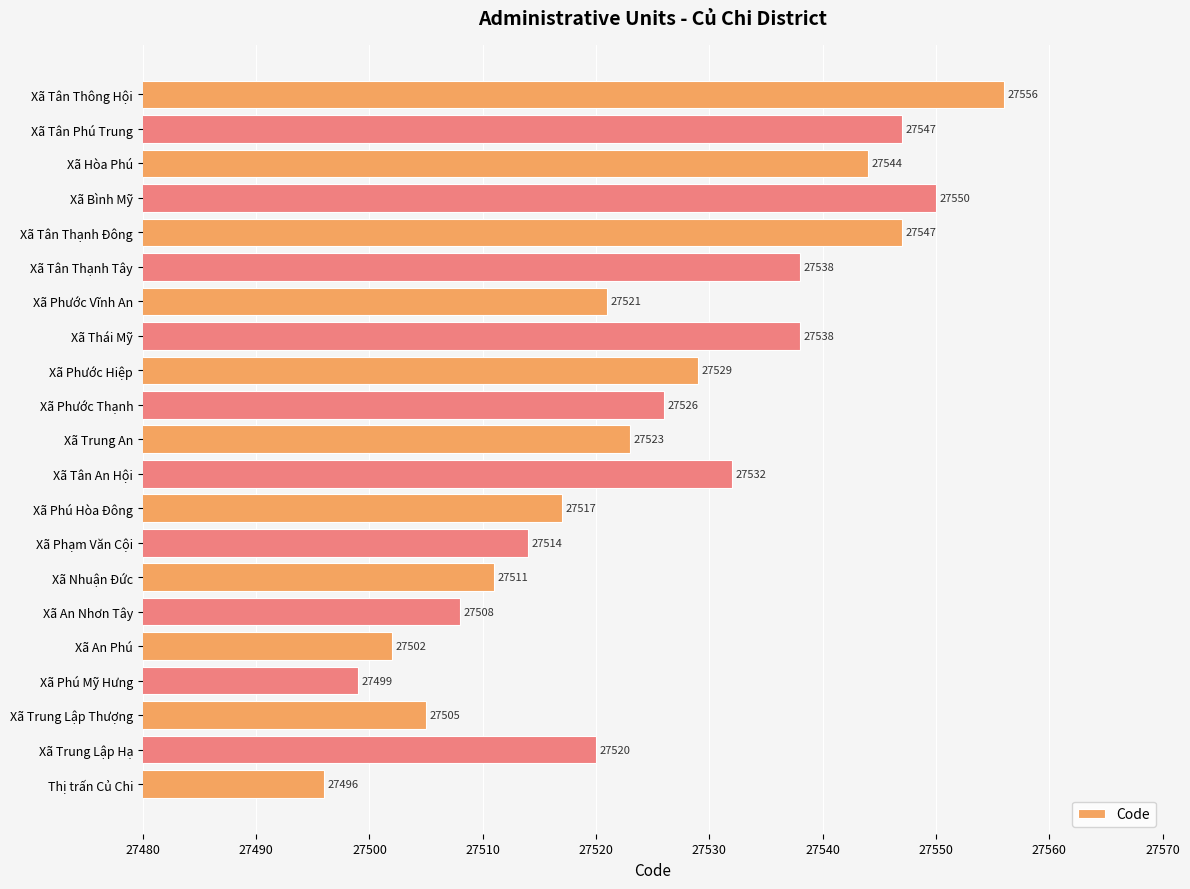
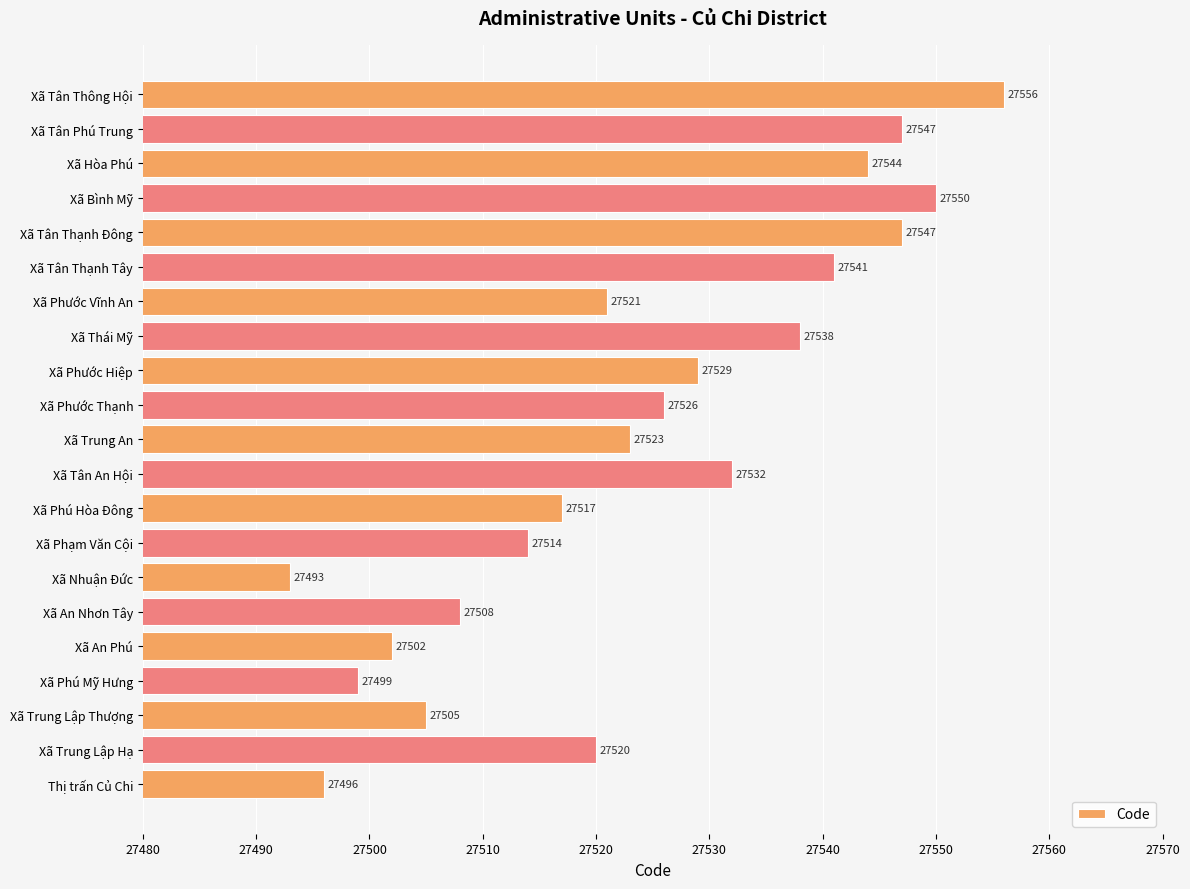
Xã Tân Thạnh Tây: 27538 -> 27541
Xã Nhuận Đức: 27511 -> 27493
